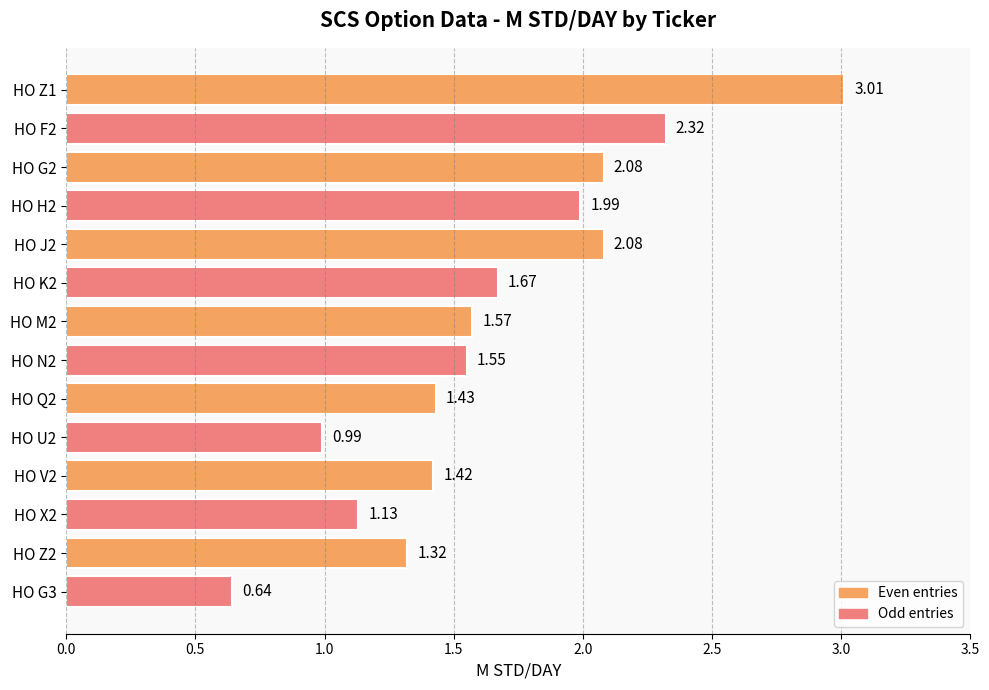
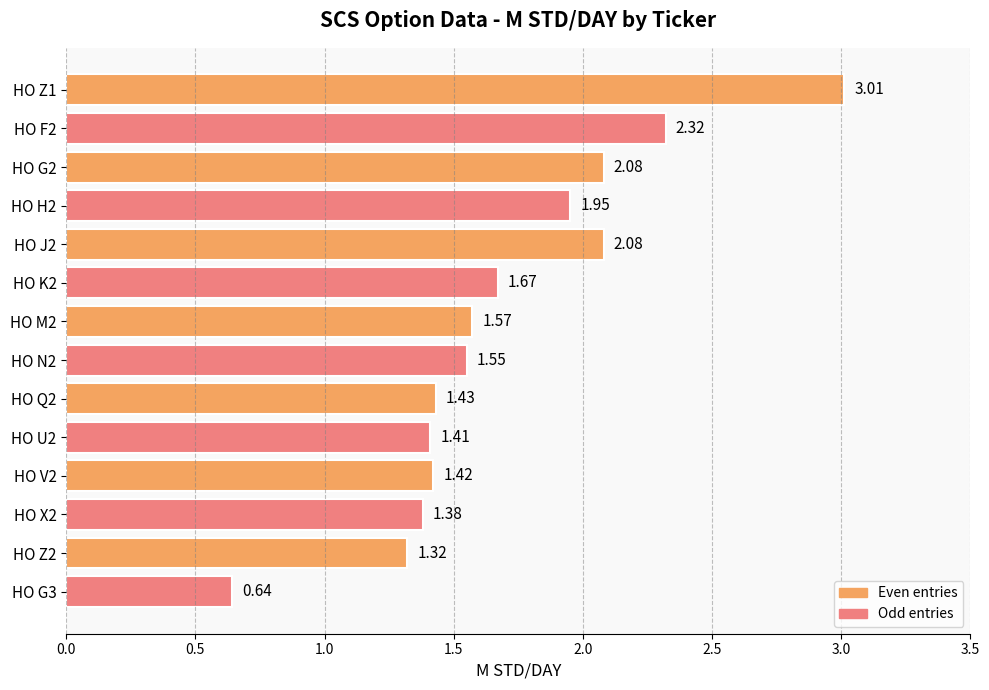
HO H2: 1.99 -> 1.95
HO U2: 0.99 -> 1.41
HO X2: 1.13 -> 1.38
